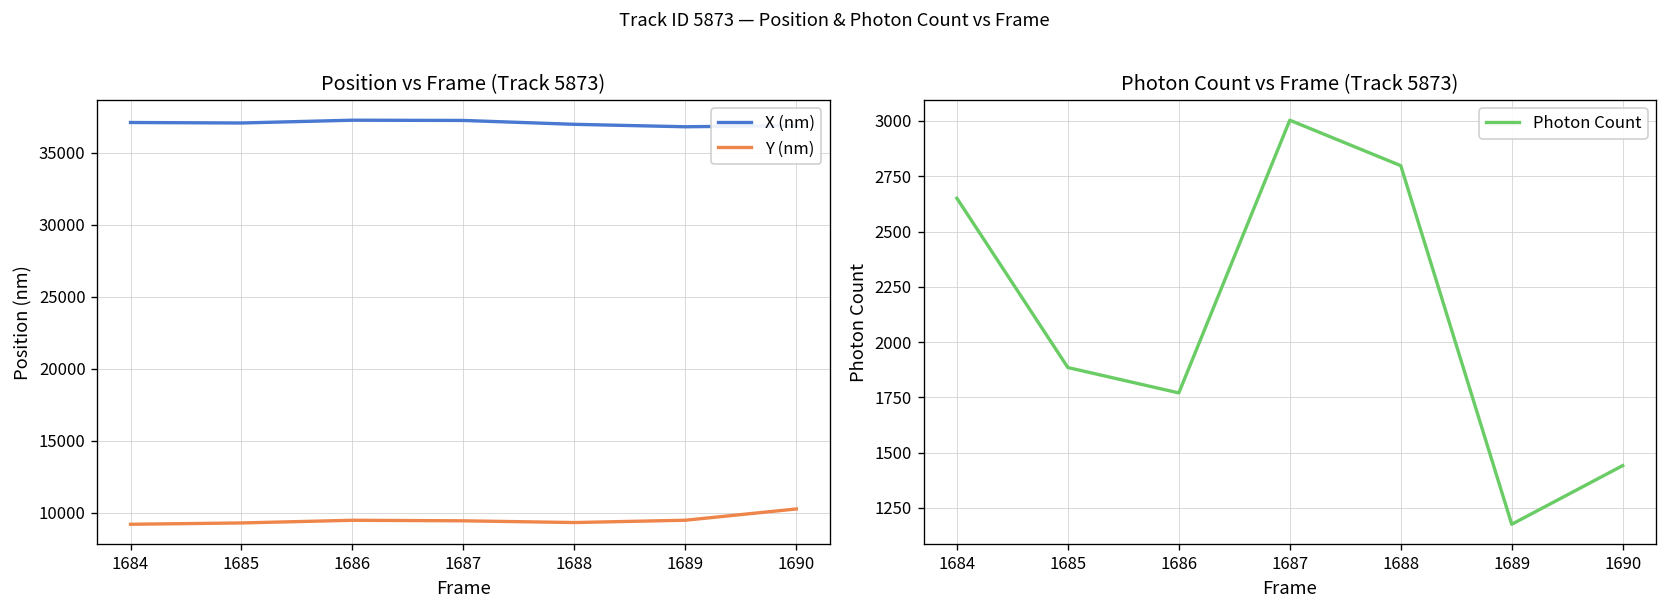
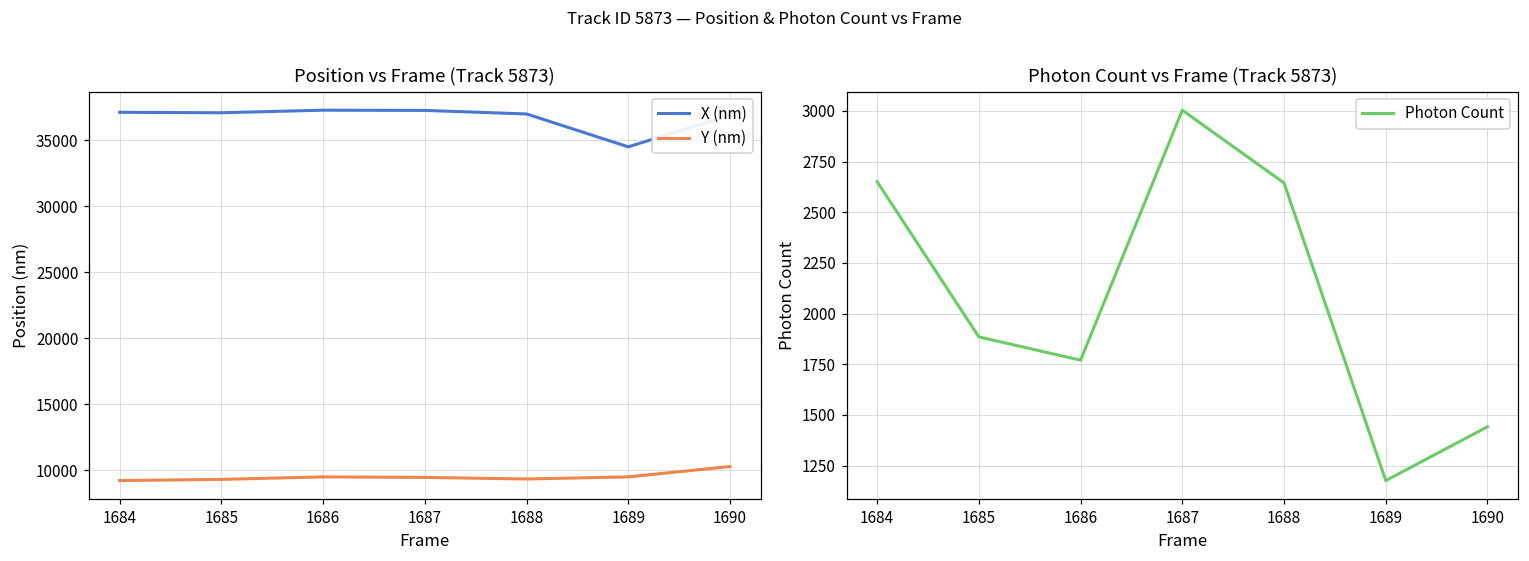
Position vs Frame (Track 5873), X (nm), 1689: 36800 -> 34500
Photon Count vs Frame (Track 5873), 1688: 2800 -> 2640
